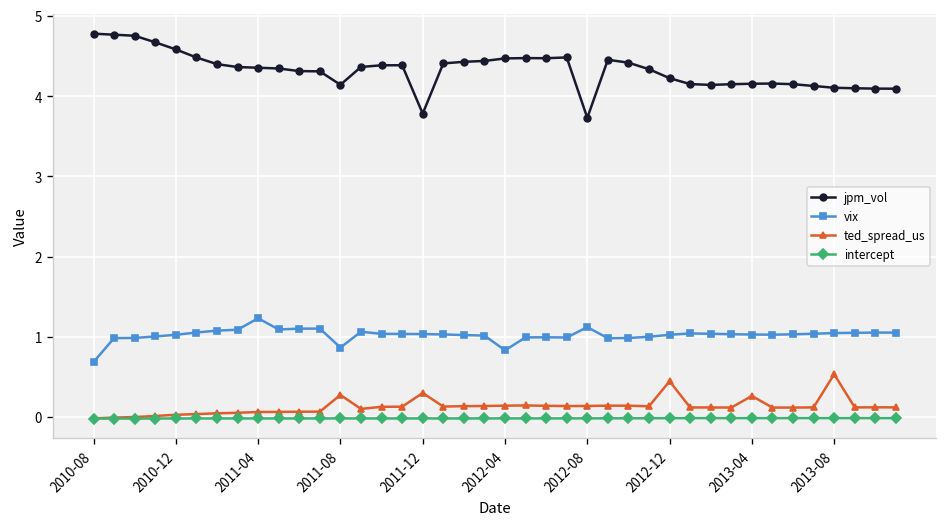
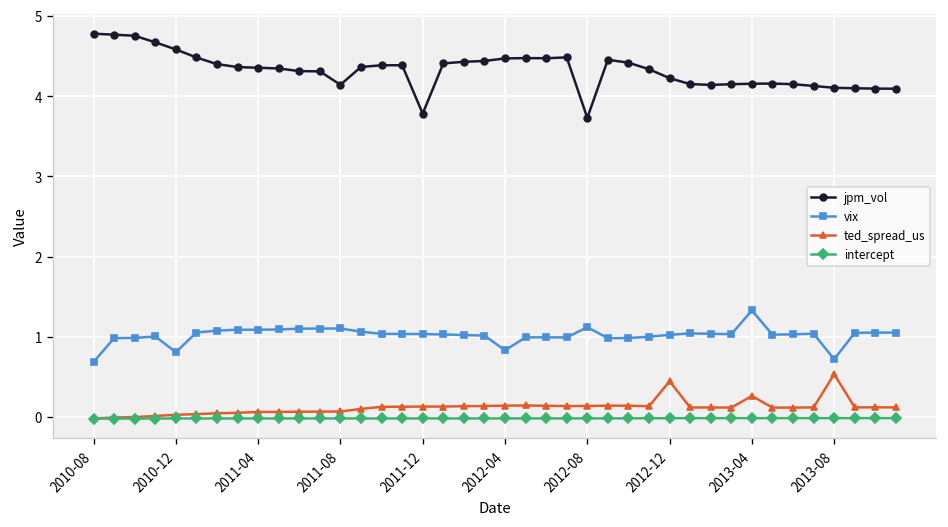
vix, 2010-12: 1.0 -> 0.8
vix, 2011-04: 1.2 -> 1.1
vix, 2011-08: 0.9 -> 1.1
ted_spread_us, 2011-08: 0.3 -> 0.1
ted_spread_us, 2011-12: 0.3 -> 0.1
vix, 2013-04: 1.0 -> 1.3
vix, 2013-08: 1.0 -> 0.7
